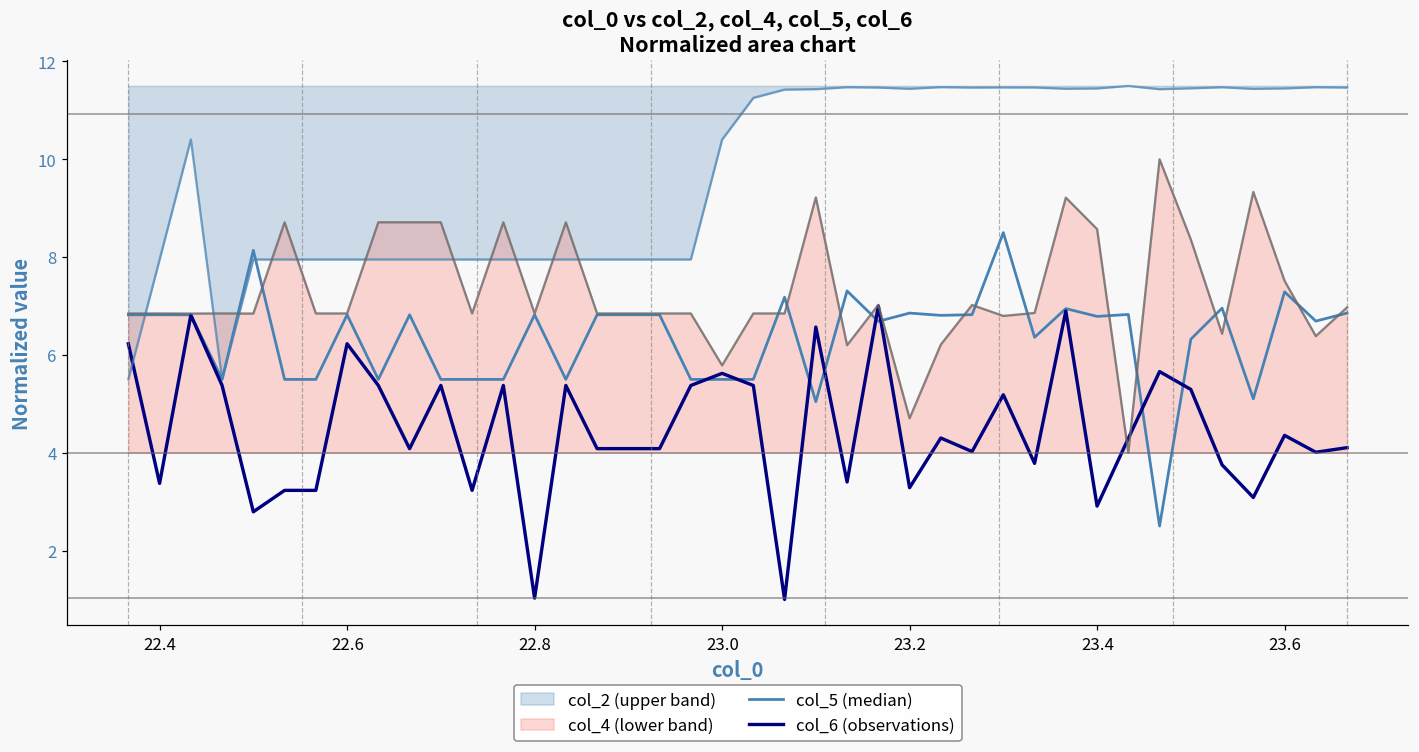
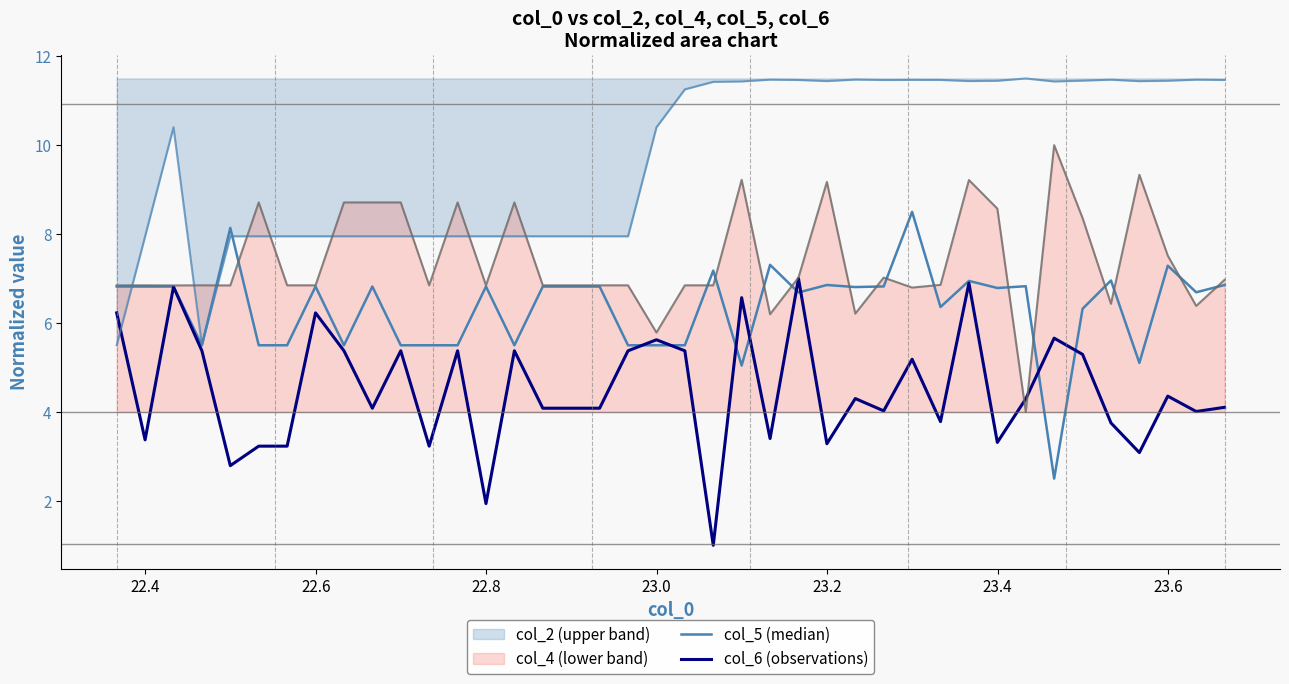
col_6 (observations), 22.8: 1.0 -> 1.9
col_4 (lower band), 23.2: 4.7 -> 9.2
col_6 (observations), 23.4: 2.9 -> 3.3
